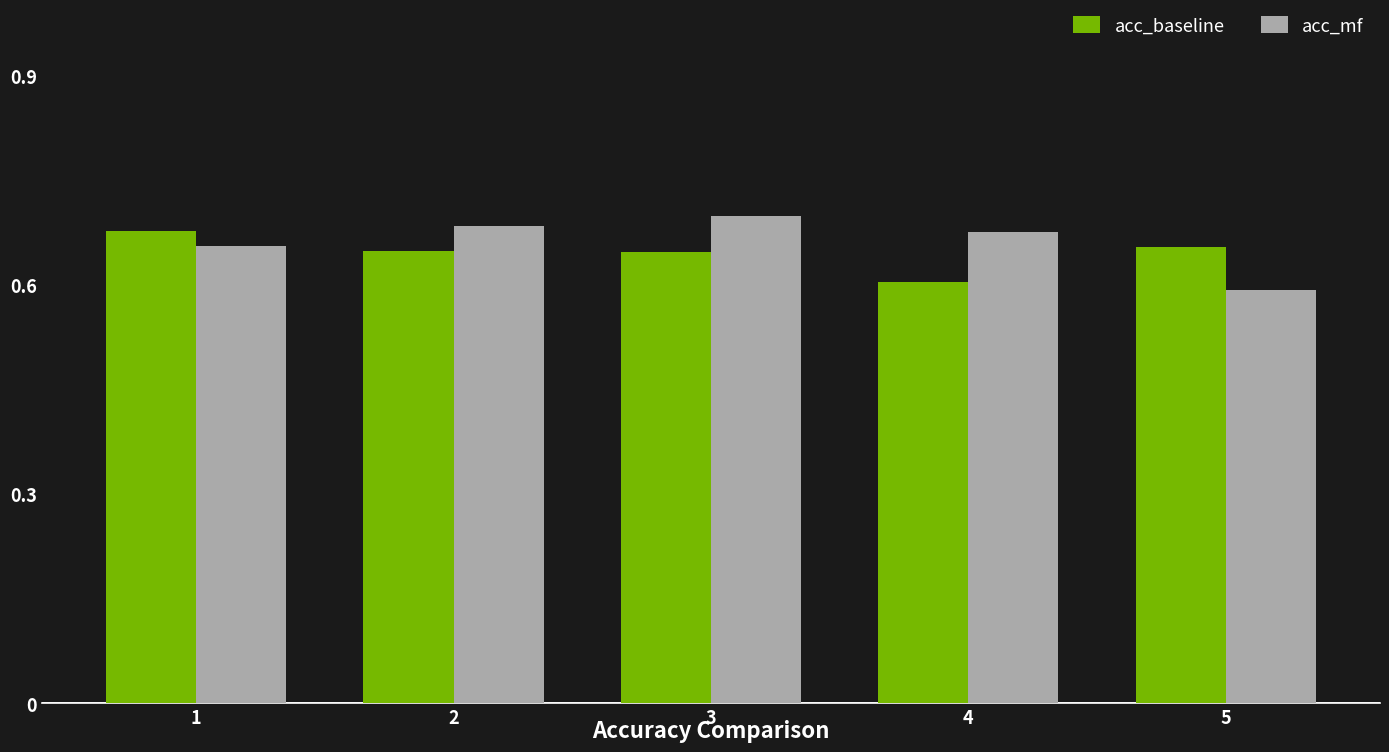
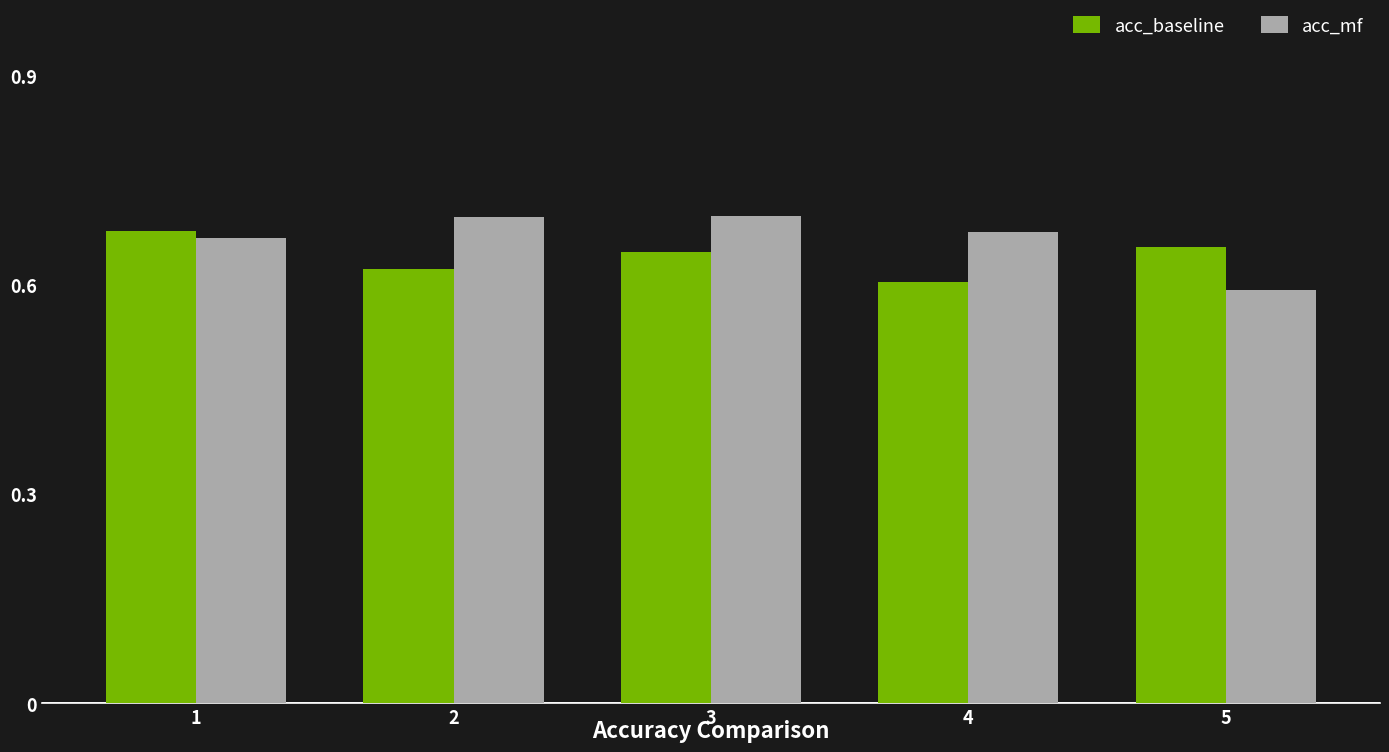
acc_mf, 1: 0.66 -> 0.67
acc_baseline, 2: 0.65 -> 0.62
acc_mf, 2: 0.68 -> 0.70
